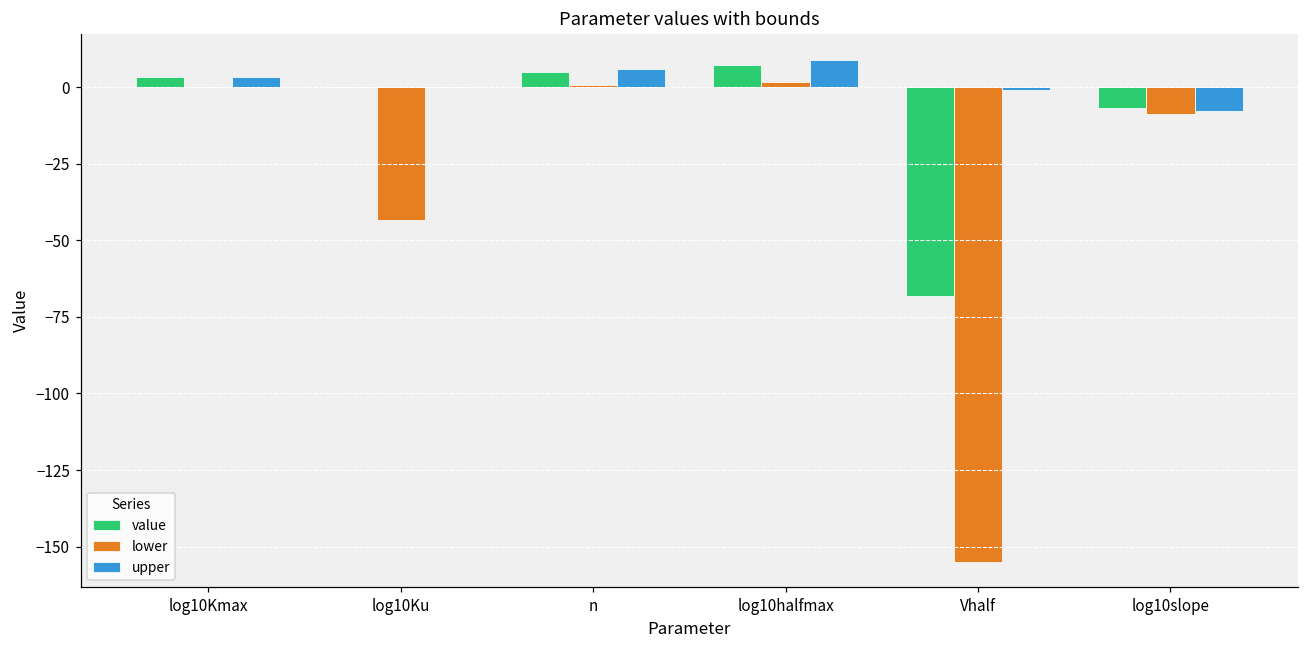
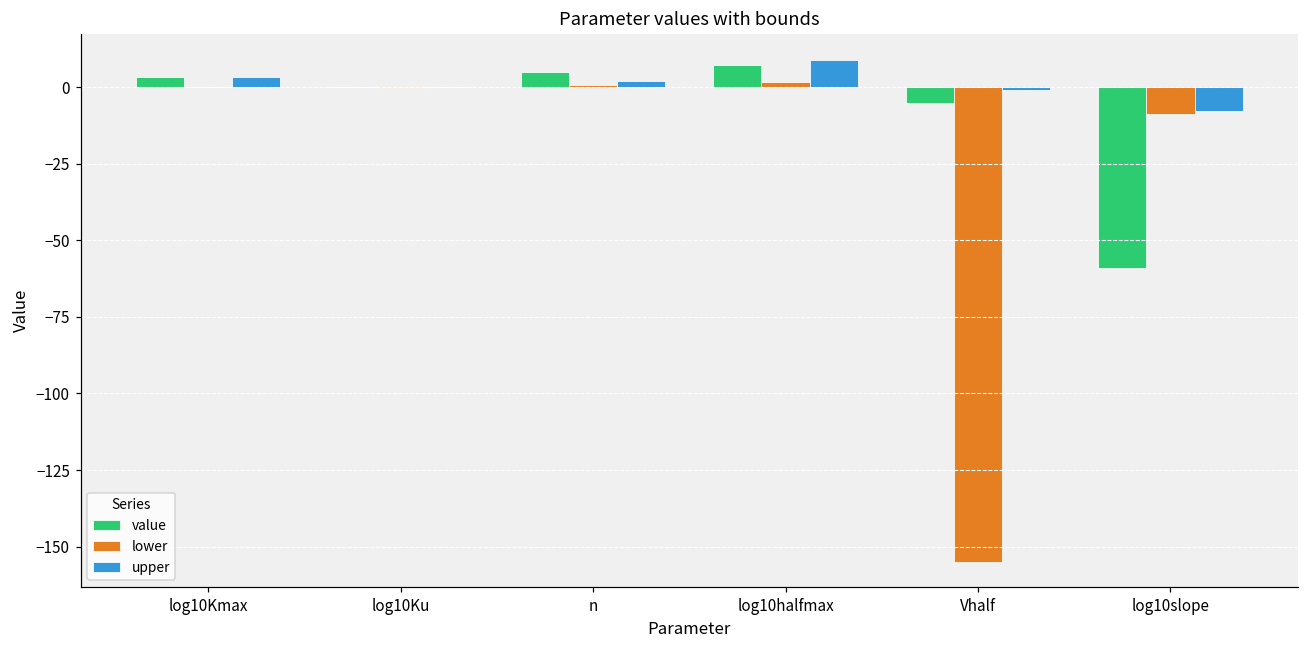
lower, log10Ku: -43 -> 0
upper, n: 6 -> 2
value, Vhalf: -68 -> -5
value, log10slope: -7 -> -59
